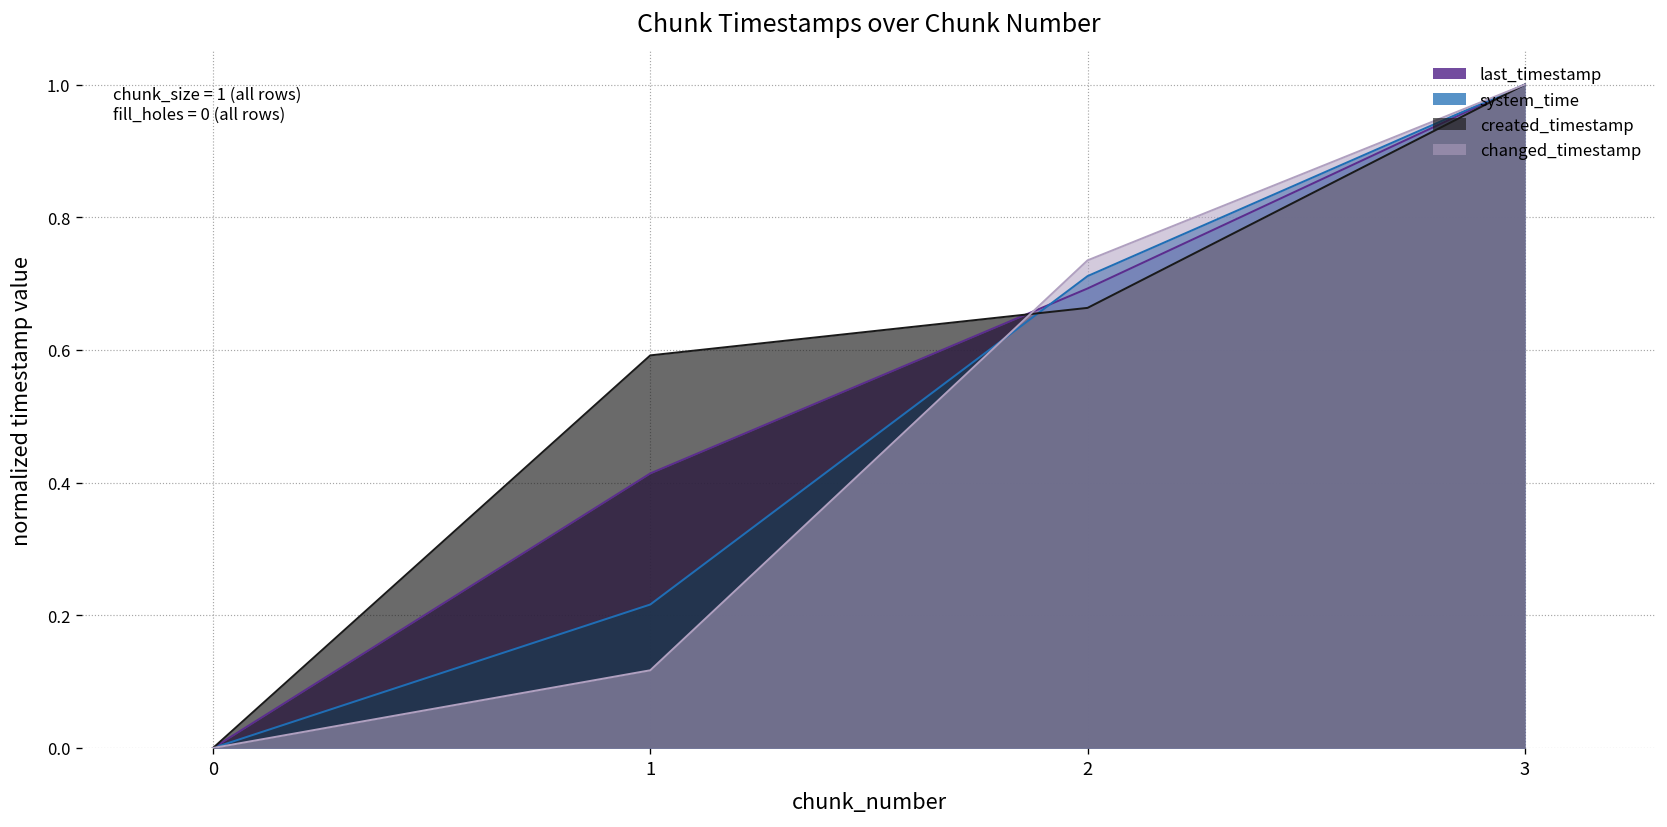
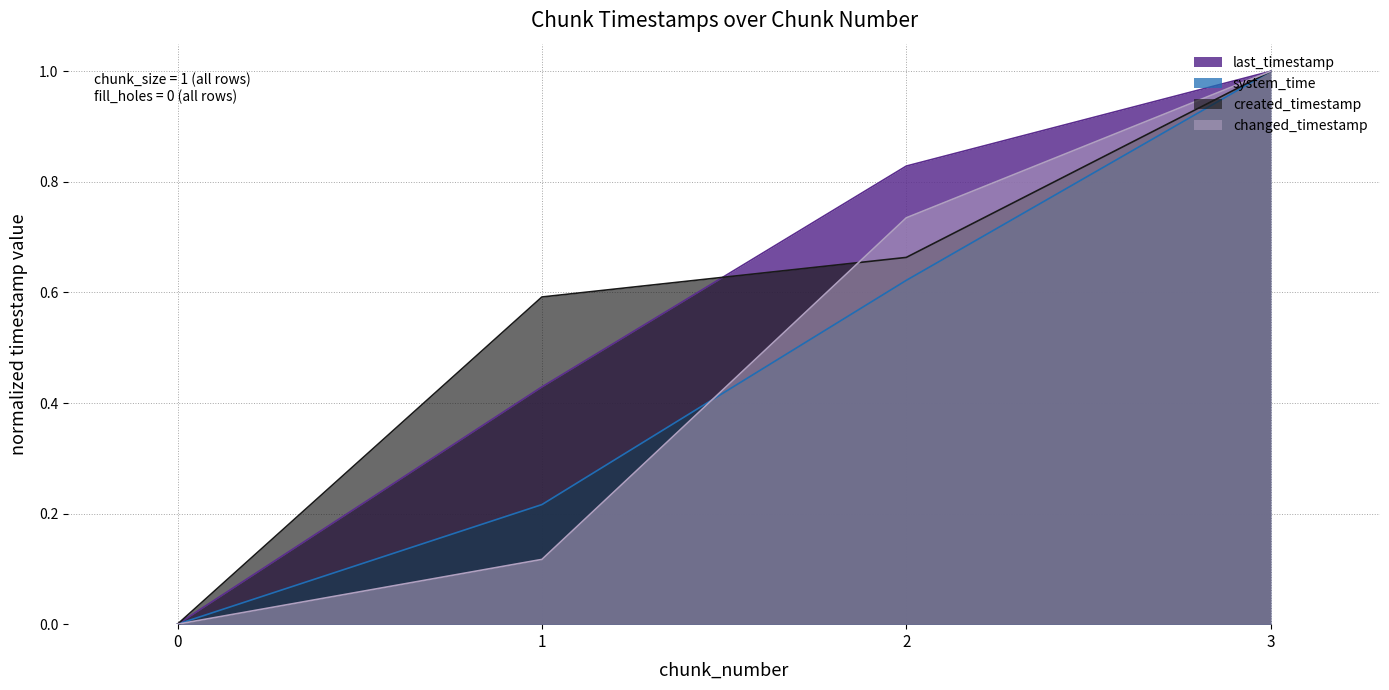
last_timestamp, 1: 0.41 -> 0.43
last_timestamp, 2: 0.69 -> 0.83
system_time, 2: 0.71 -> 0.62
